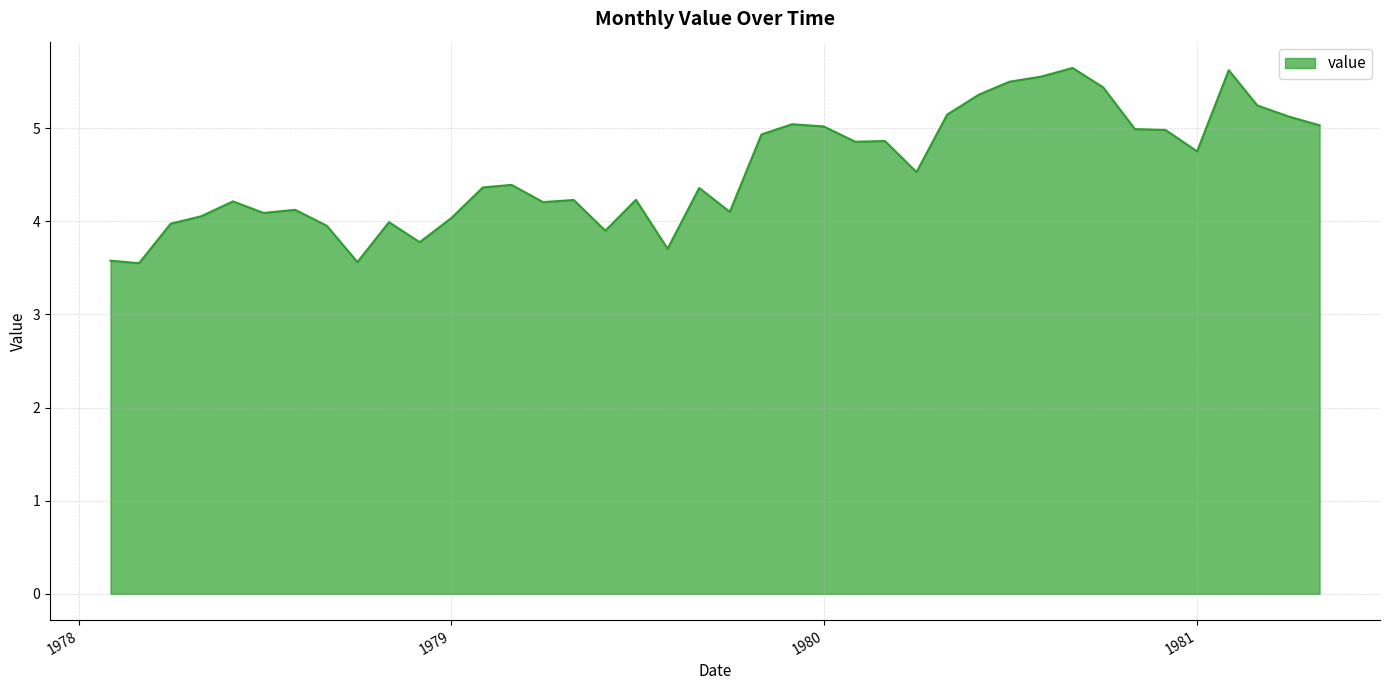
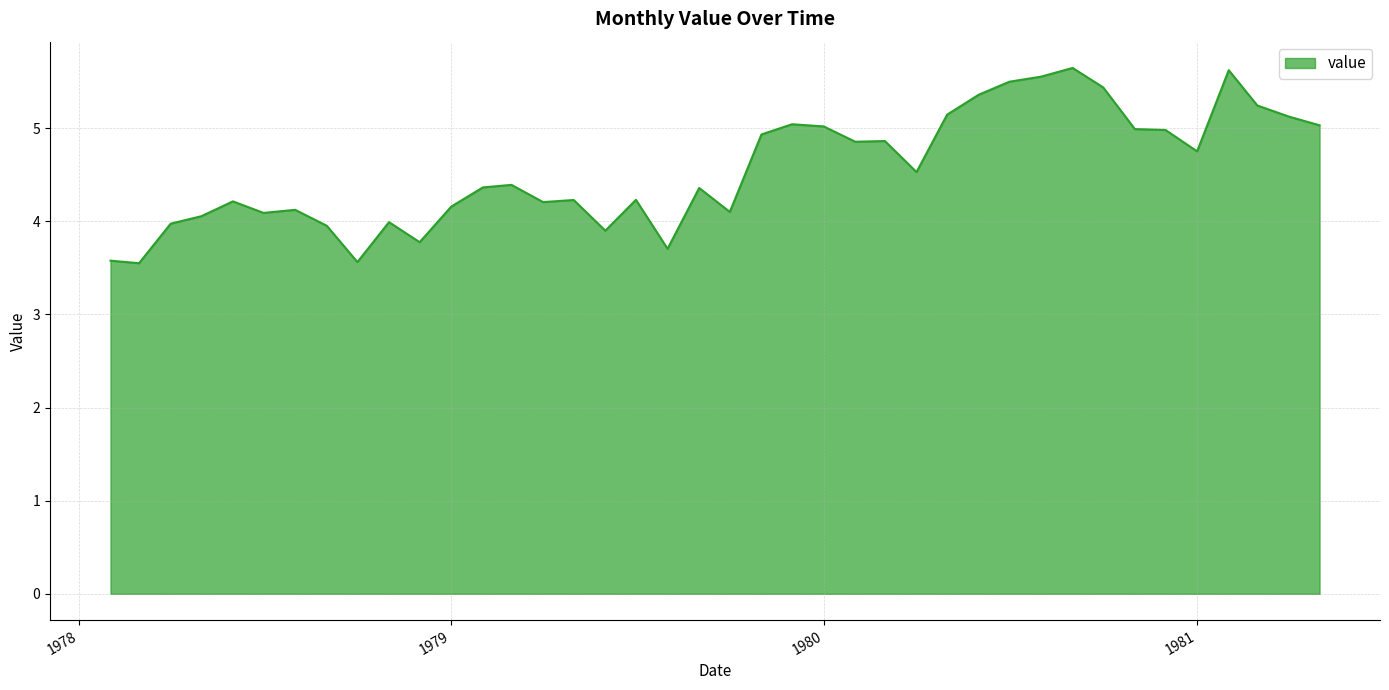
1979: 4.0 -> 4.2
